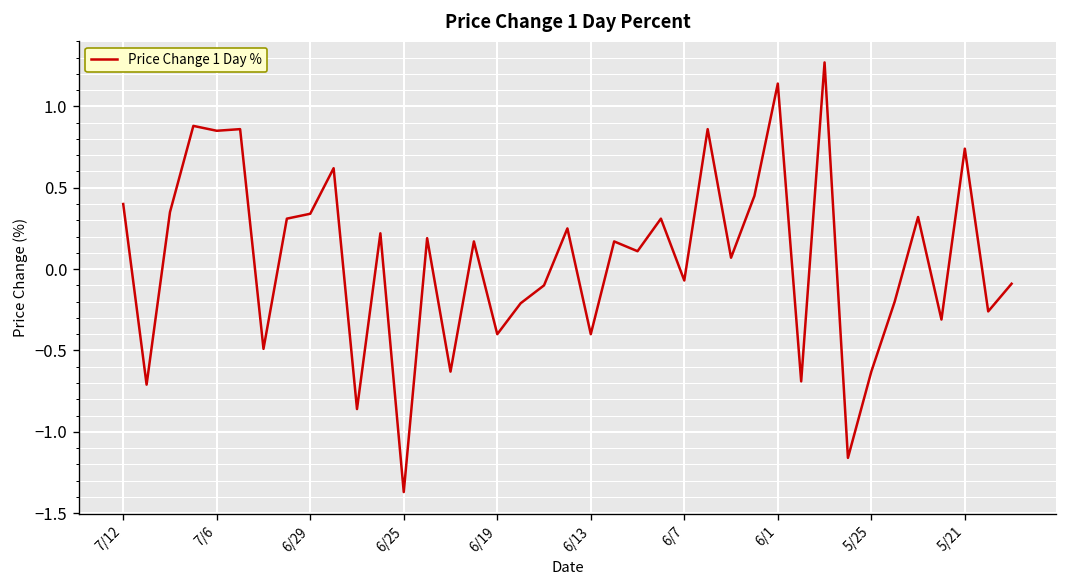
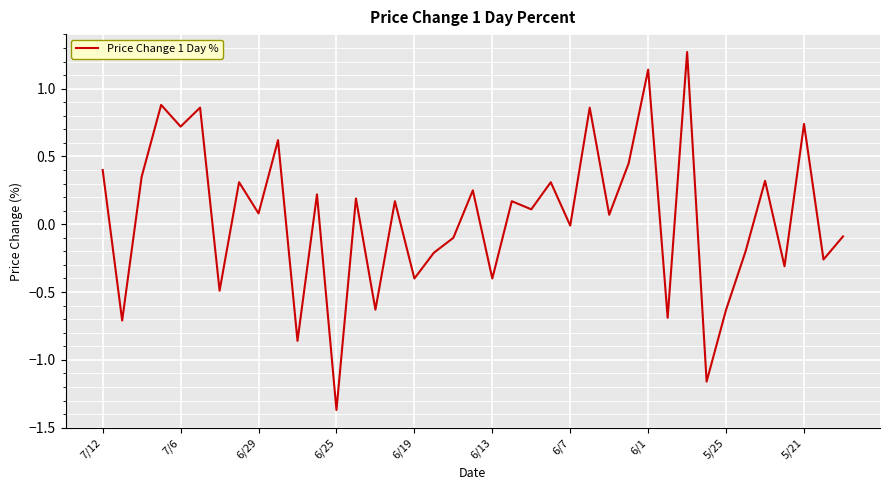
7/6: 0.85 -> 0.72
6/29: 0.34 -> 0.08
6/7: -0.07 -> -0.01
